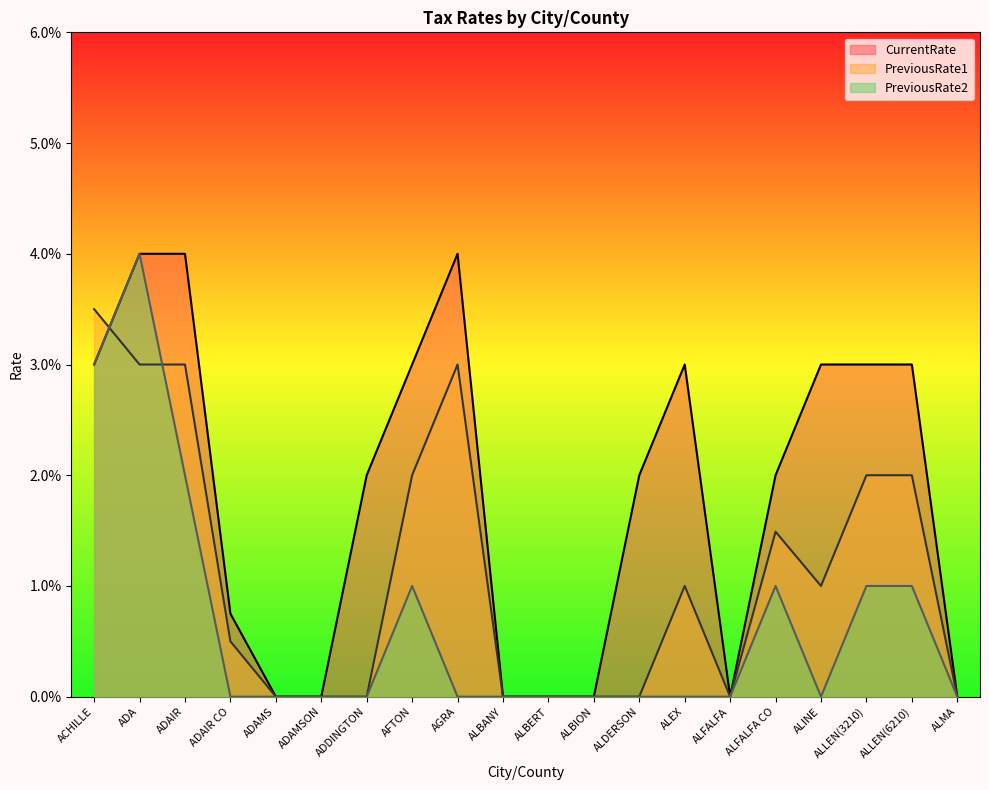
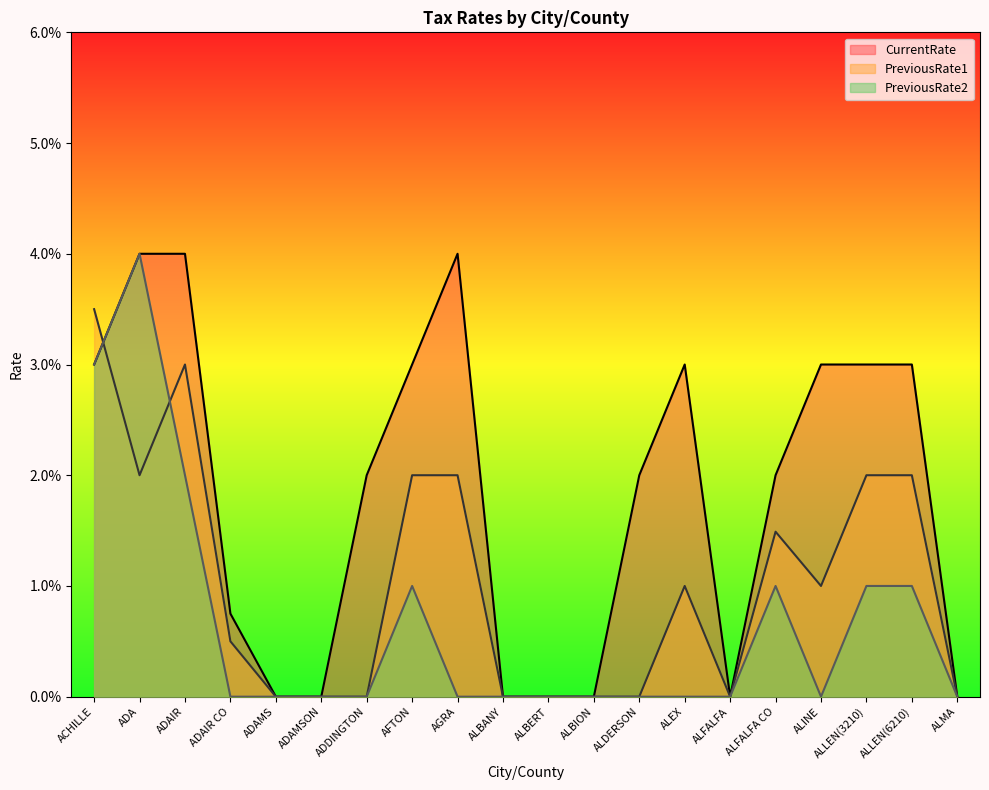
PreviousRate1, ADA: 3.00% -> 2.00%
PreviousRate1, AGRA: 3.00% -> 2.00%
